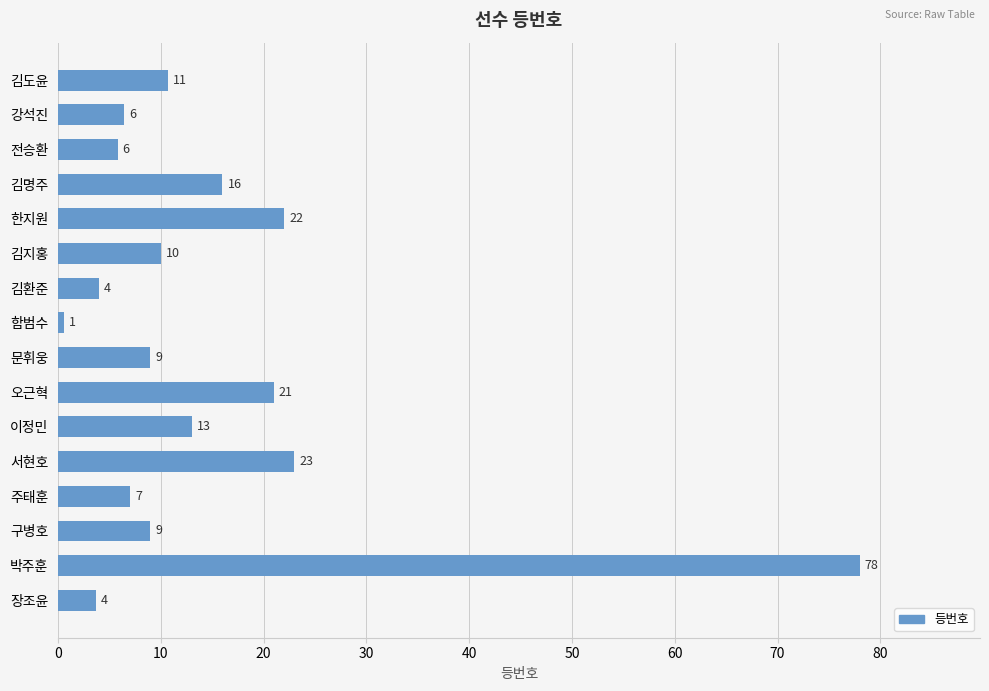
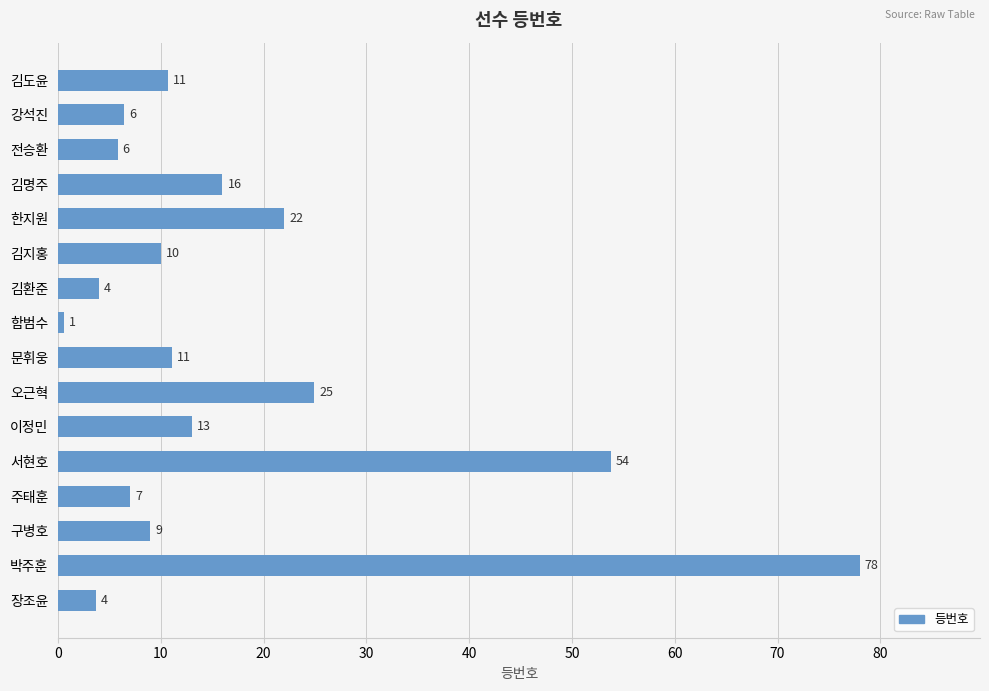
문휘웅: 9 -> 11
오근혁: 21 -> 25
서현호: 23 -> 54
